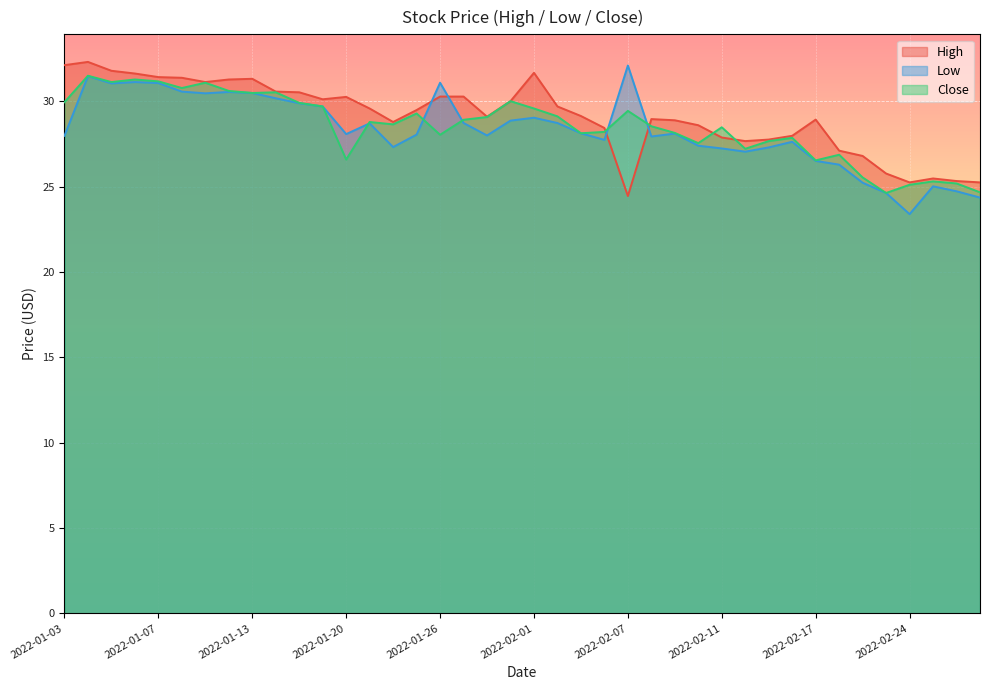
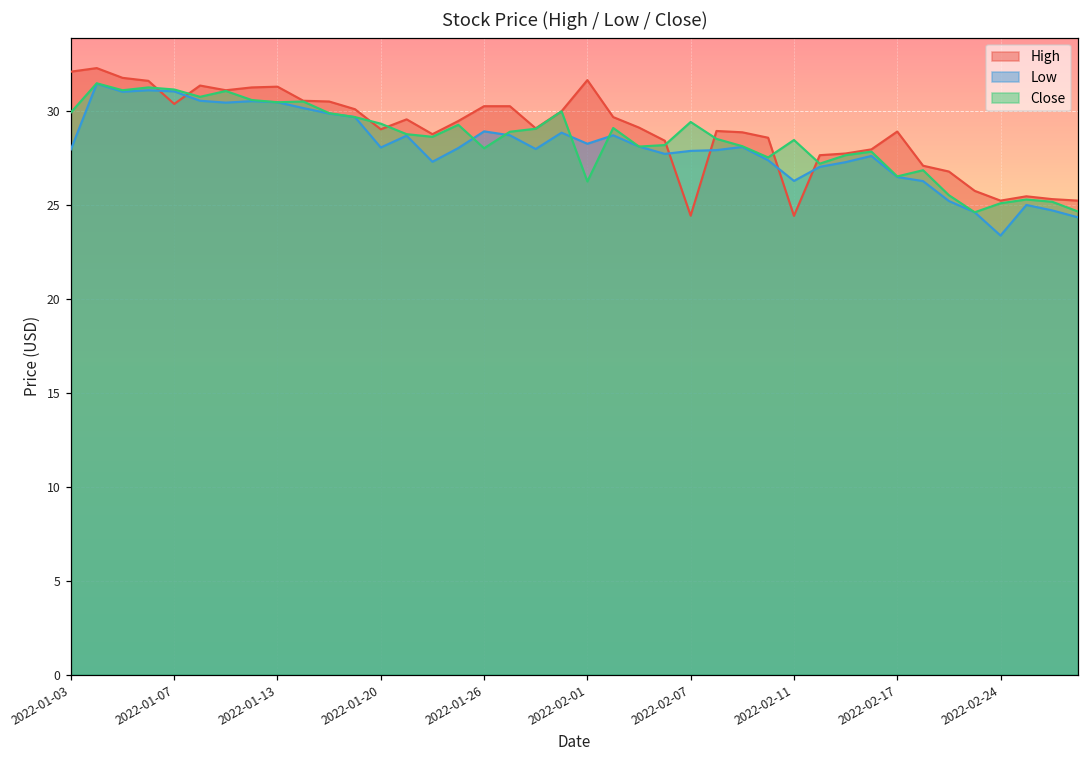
High, 2022-01-07: 31.4 -> 30.4
High, 2022-01-20: 30.3 -> 29.1
Close, 2022-01-20: 26.6 -> 29.4
Low, 2022-01-26: 31.1 -> 28.9
Low, 2022-02-01: 29.0 -> 28.3
Close, 2022-02-01: 29.6 -> 26.3
Low, 2022-02-07: 32.1 -> 27.9
High, 2022-02-11: 27.9 -> 24.4
Low, 2022-02-11: 27.2 -> 26.3
